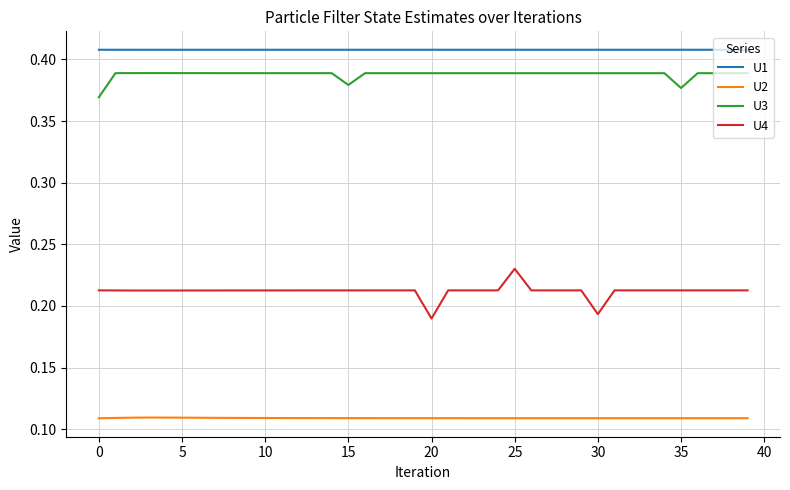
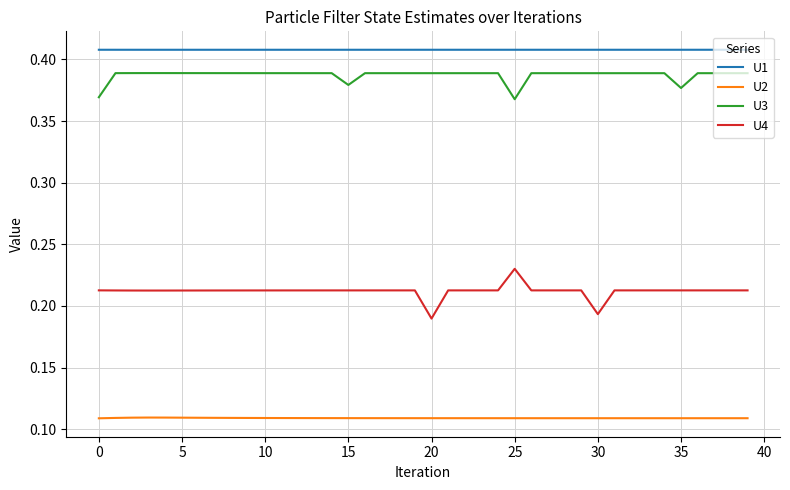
U3, 25: 0.389 -> 0.368
